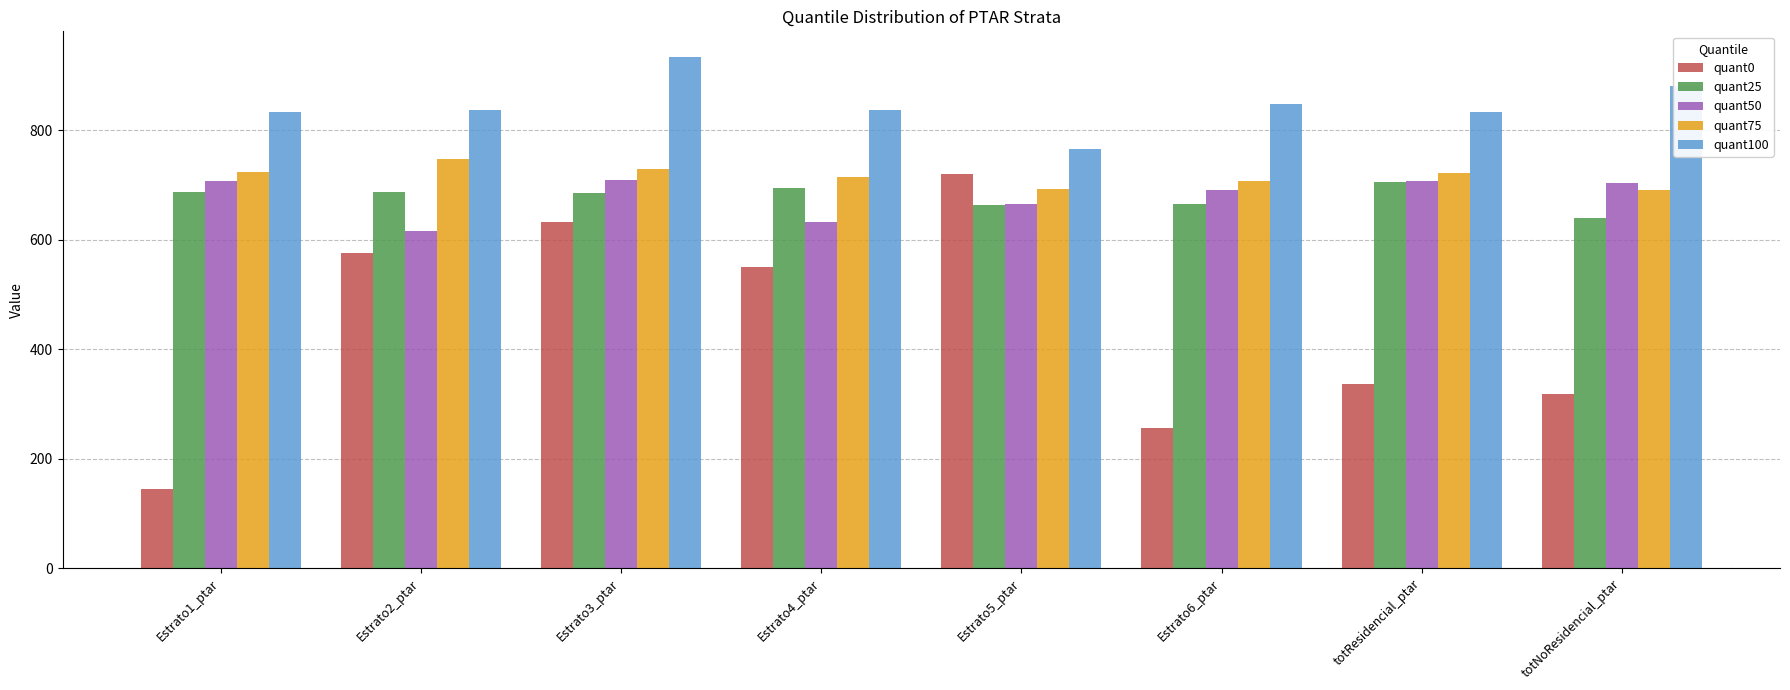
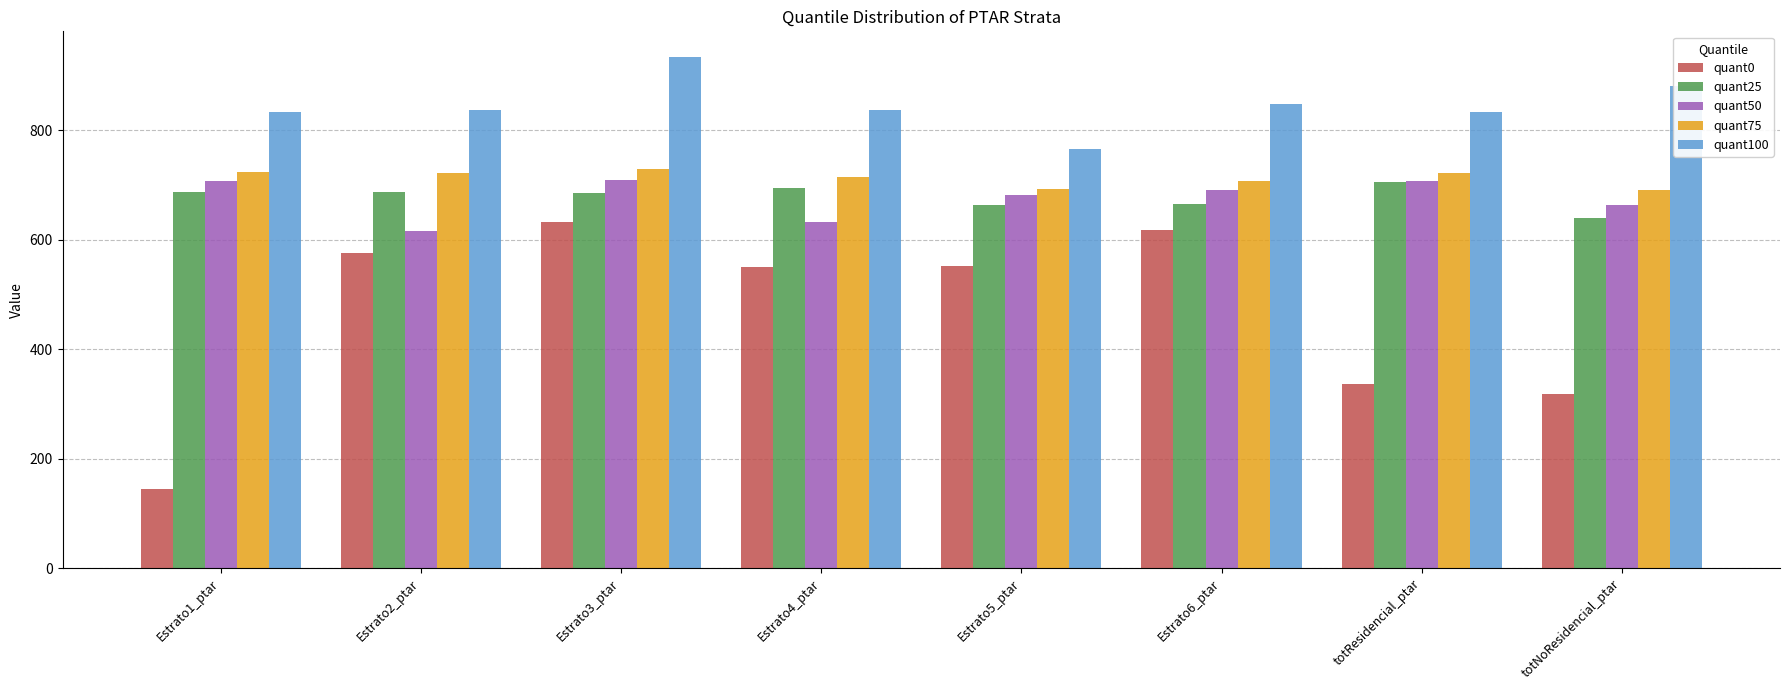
quant75, Estrato2_ptar: 750 -> 720
quant0, Estrato5_ptar: 720 -> 550
quant50, Estrato5_ptar: 670 -> 680
quant0, Estrato6_ptar: 260 -> 620
quant50, totNoResidencial_ptar: 700 -> 660
